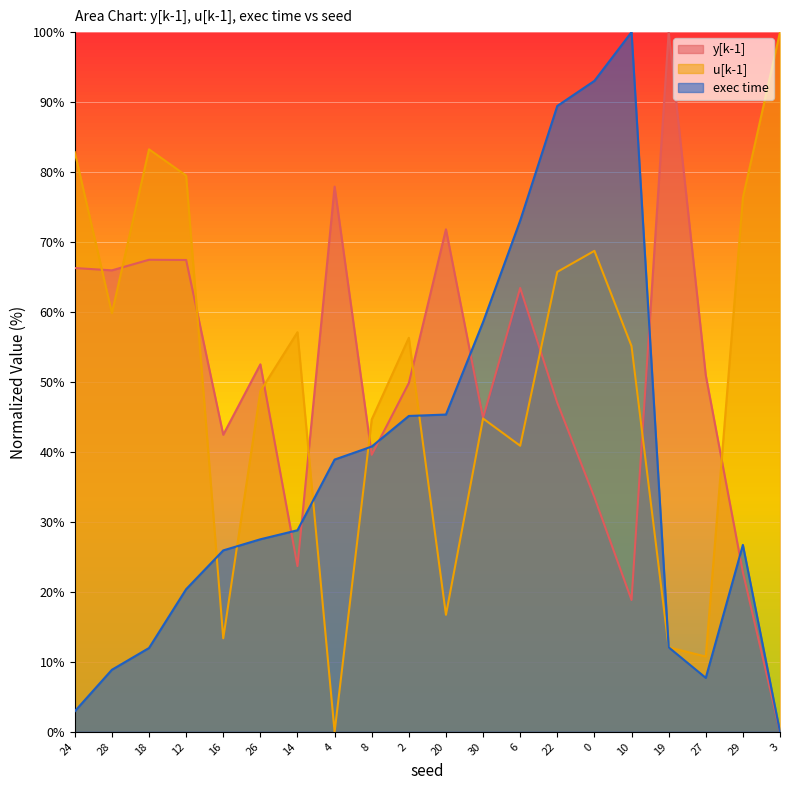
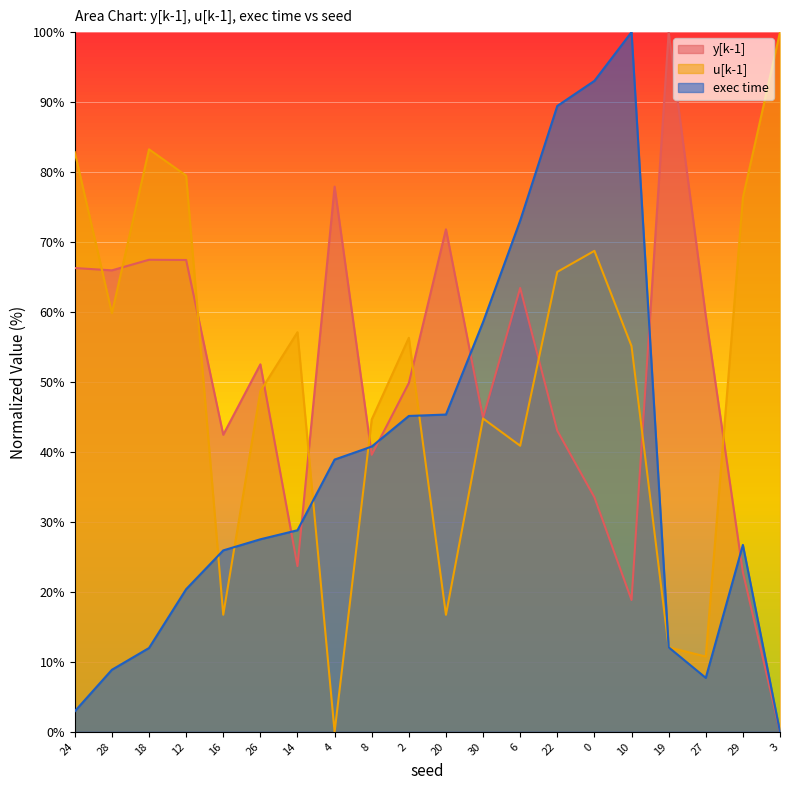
u[k-1], 16: 13% -> 17%
y[k-1], 22: 47% -> 43%
y[k-1], 27: 51% -> 59%
